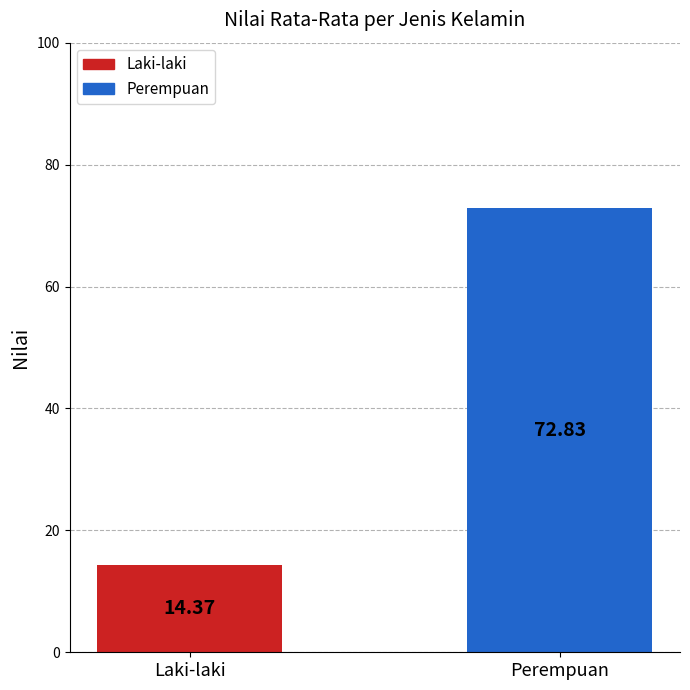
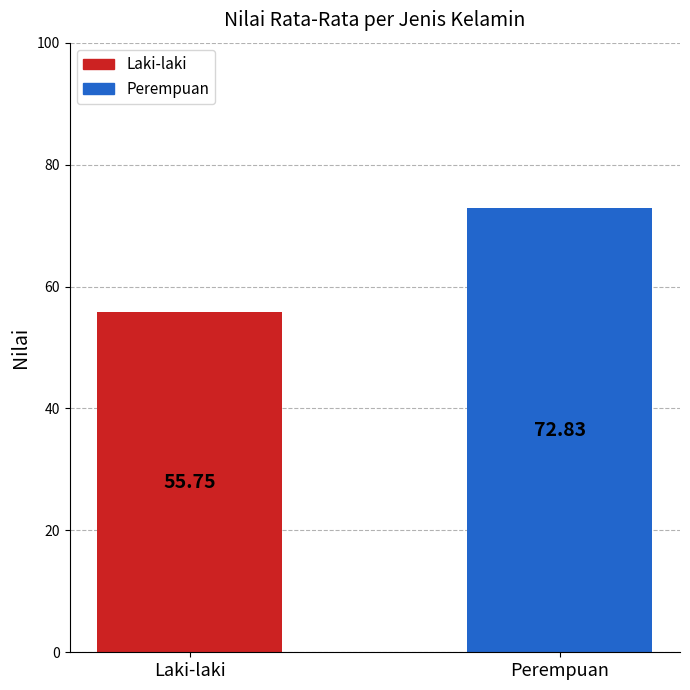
Laki-laki: 14.37 -> 55.75
